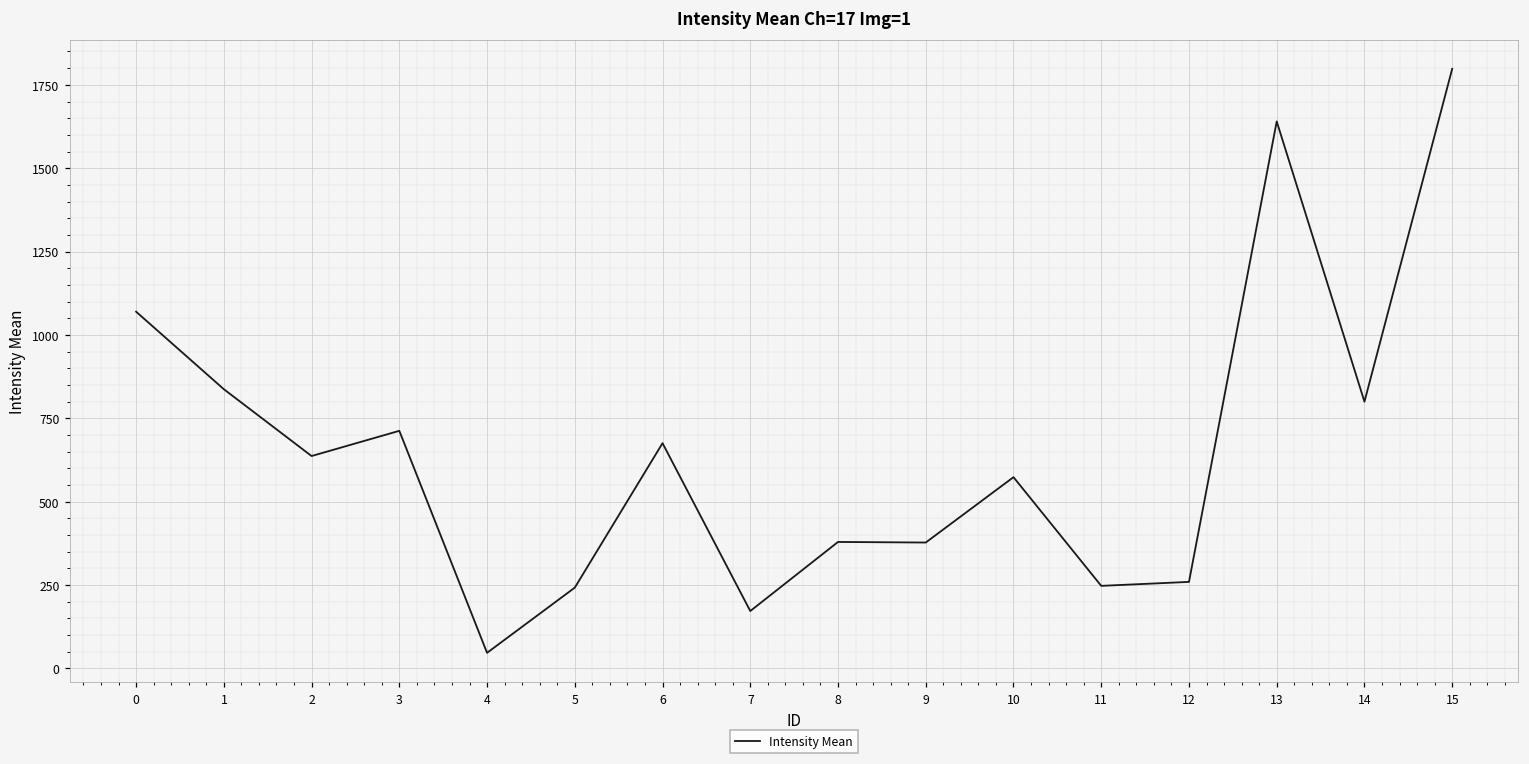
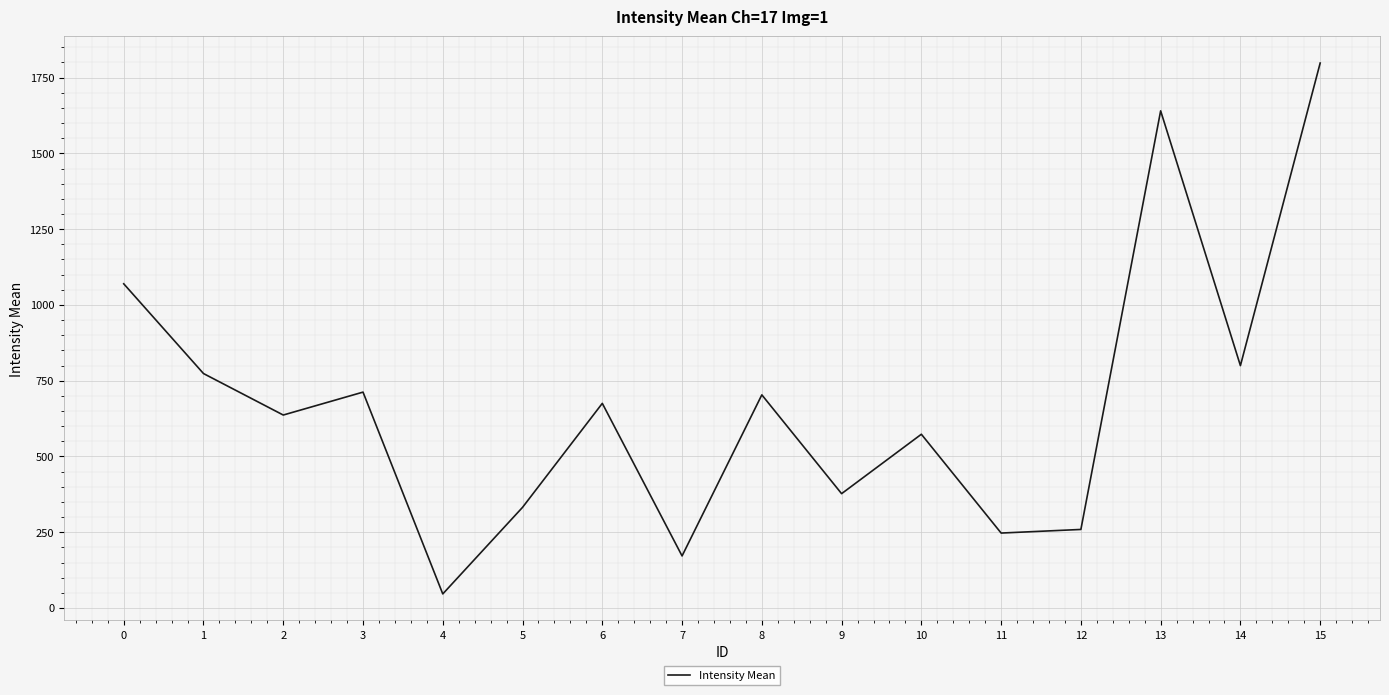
1: 840 -> 770
5: 240 -> 330
8: 380 -> 700
